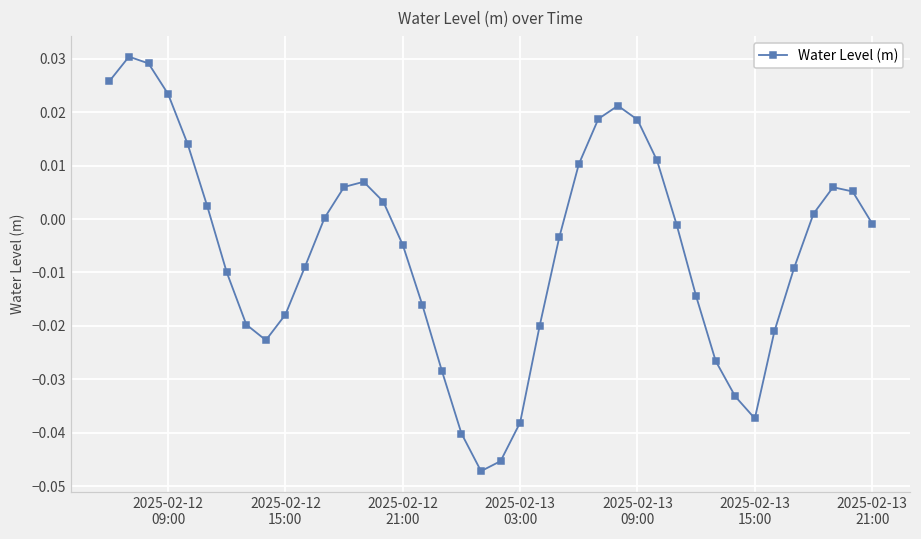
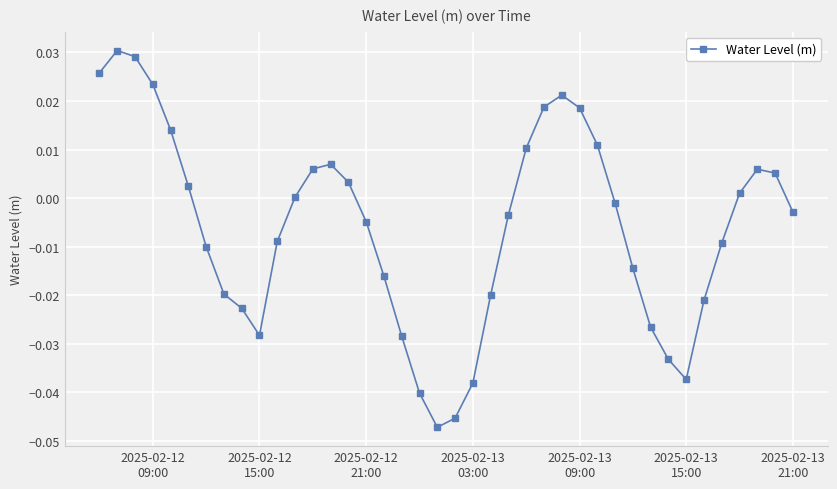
2025-02-12 15:00: -0.018 -> -0.028
2025-02-13 21:00: -0.001 -> -0.003
